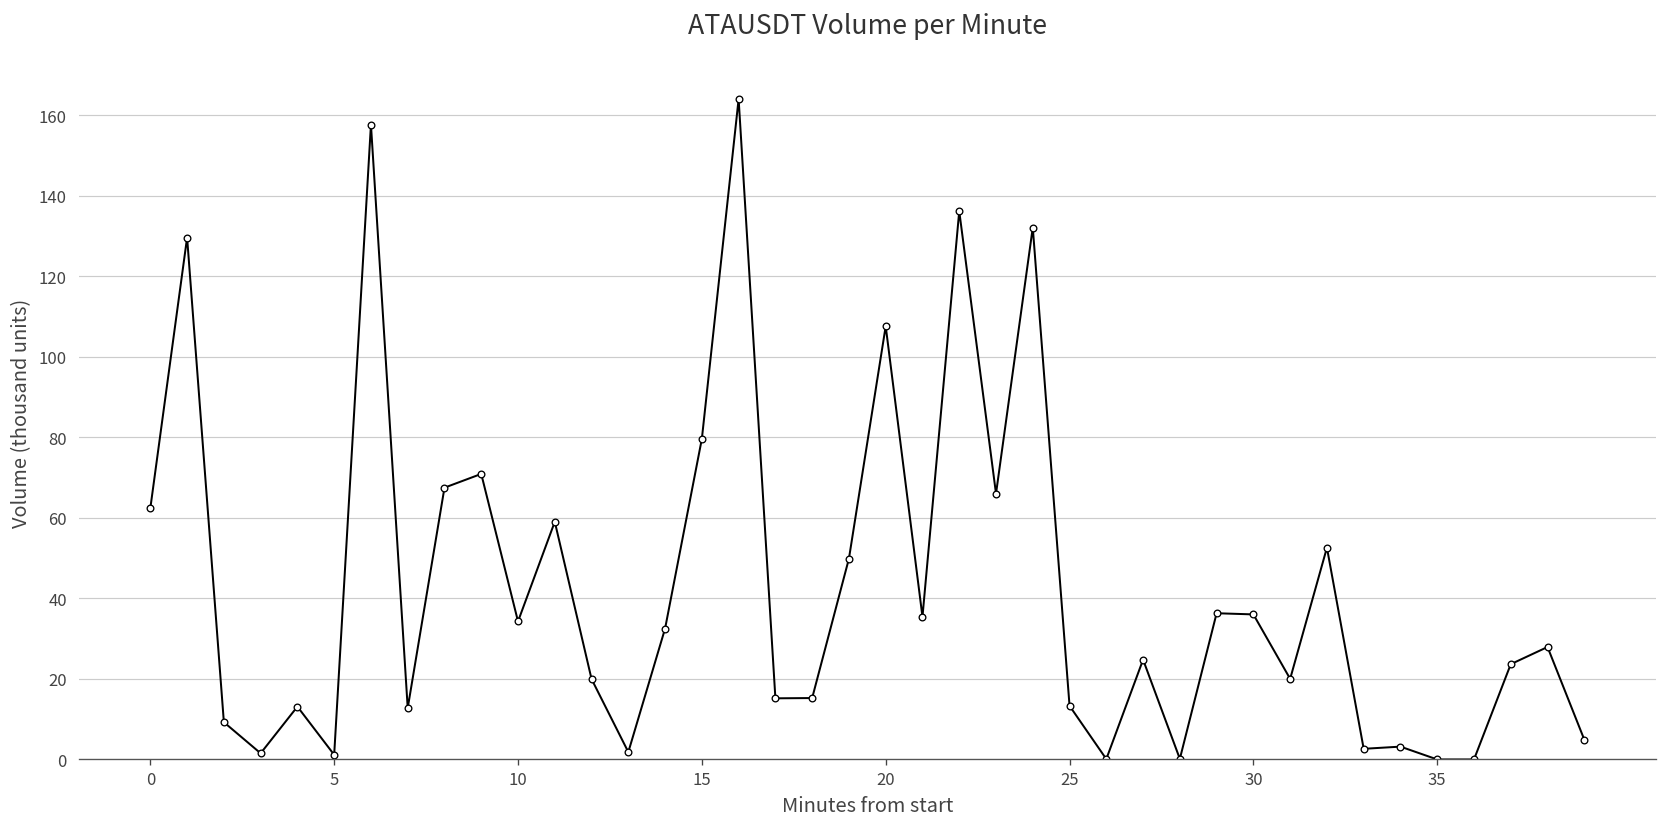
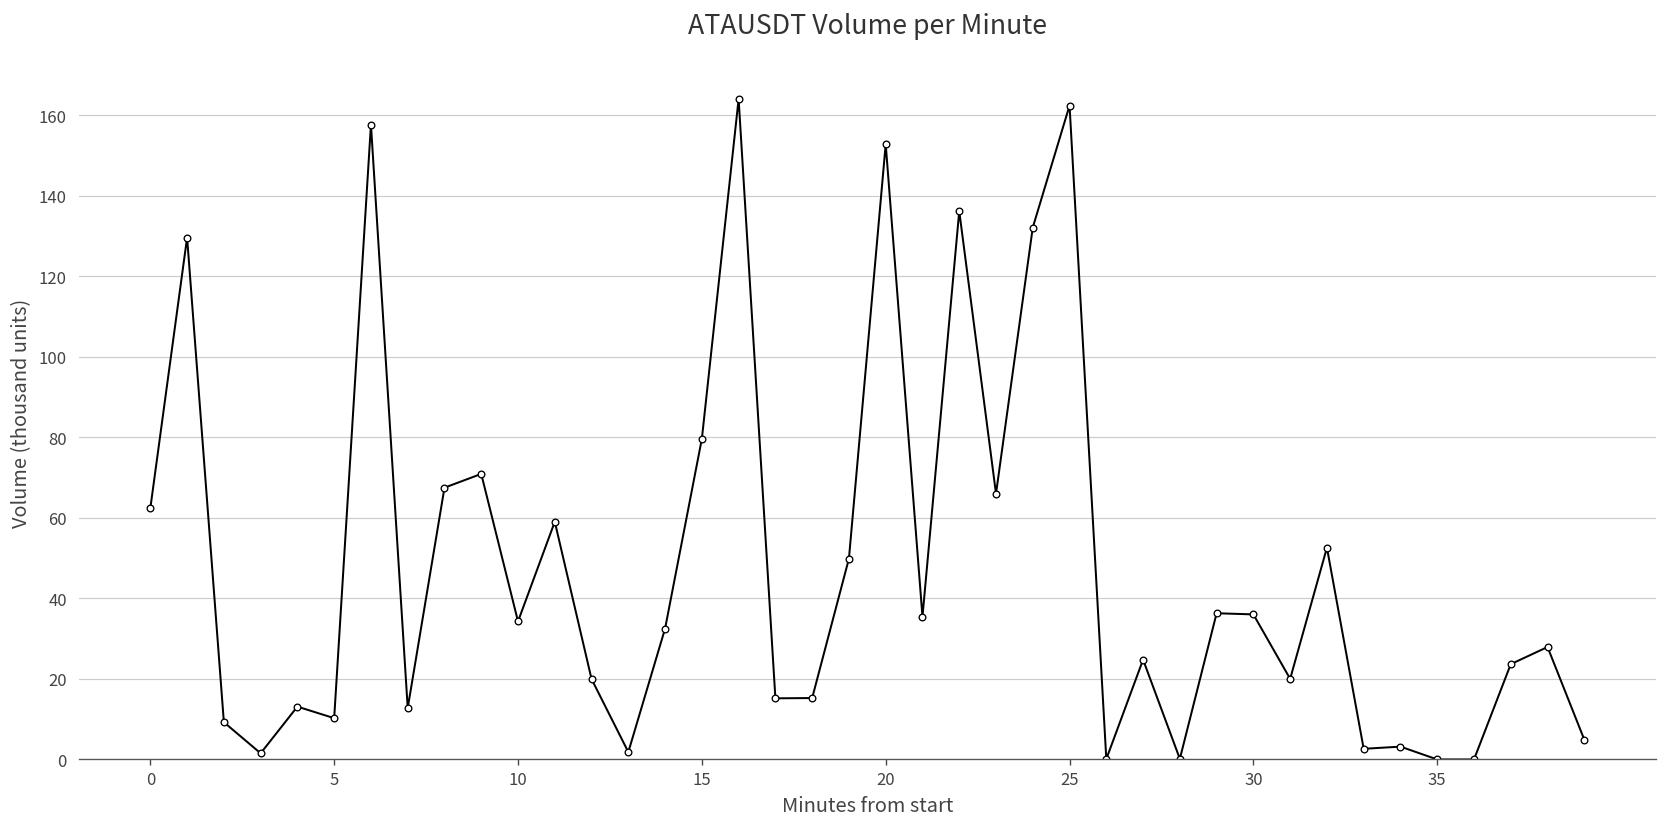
5: 1 -> 10
20: 108 -> 153
25: 13 -> 162
